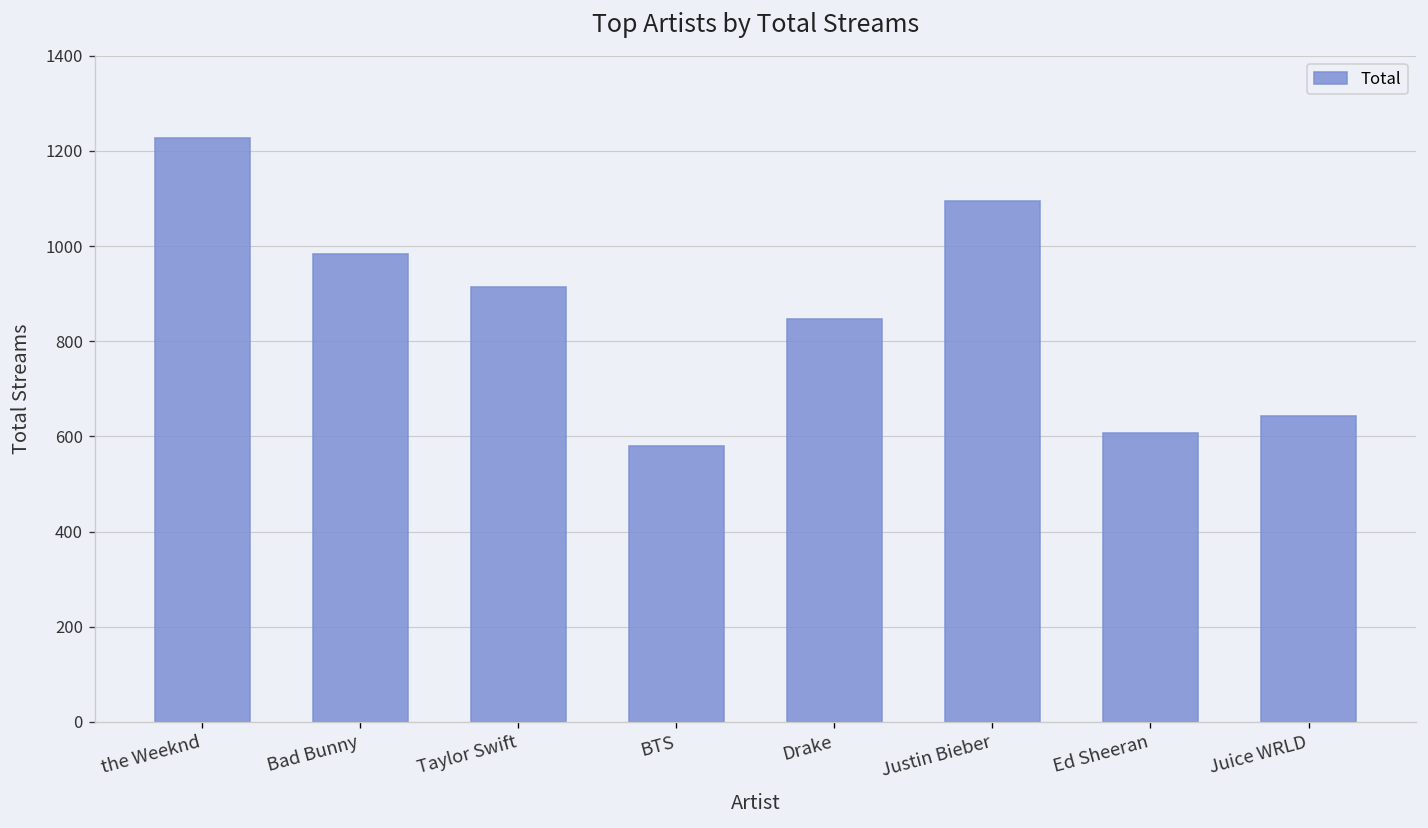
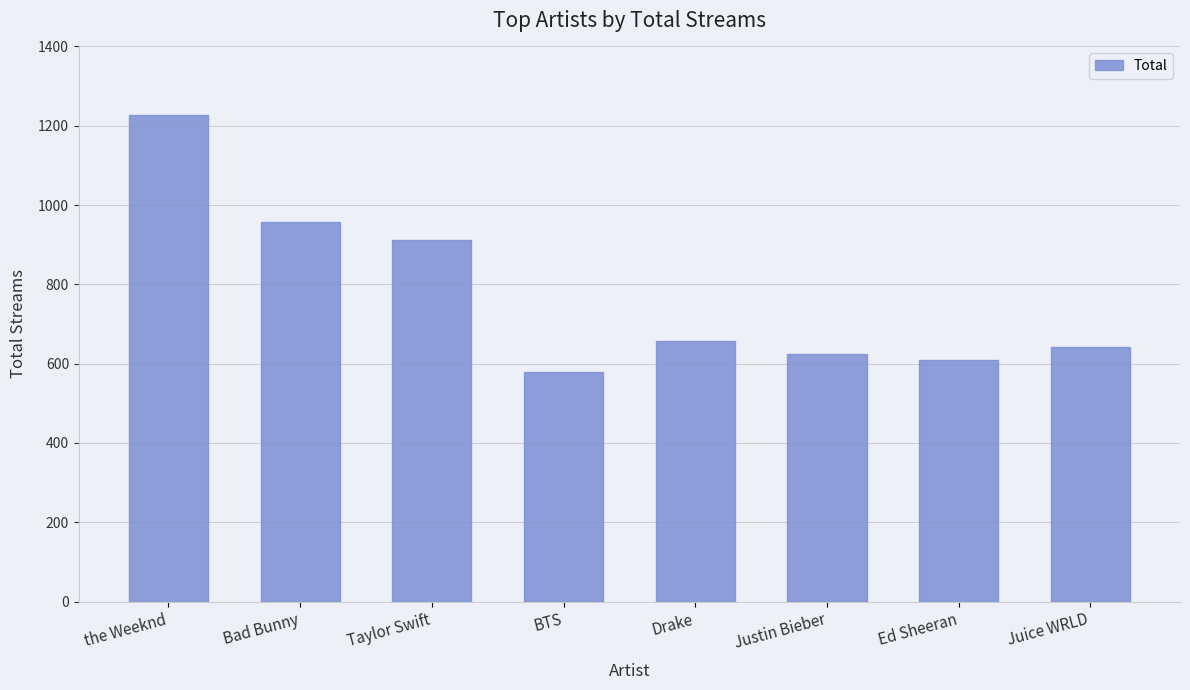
Bad Bunny: 980 -> 960
Drake: 850 -> 660
Justin Bieber: 1100 -> 620
